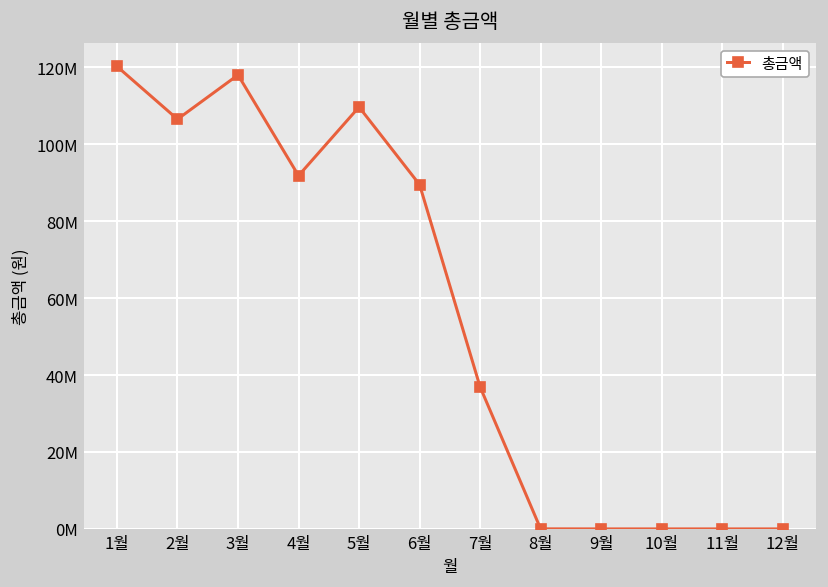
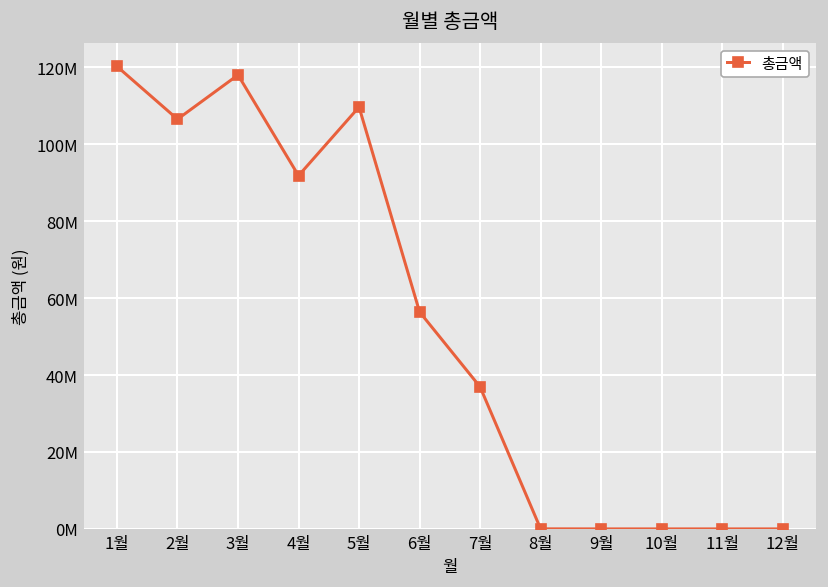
6월: 89000000 -> 56000000
